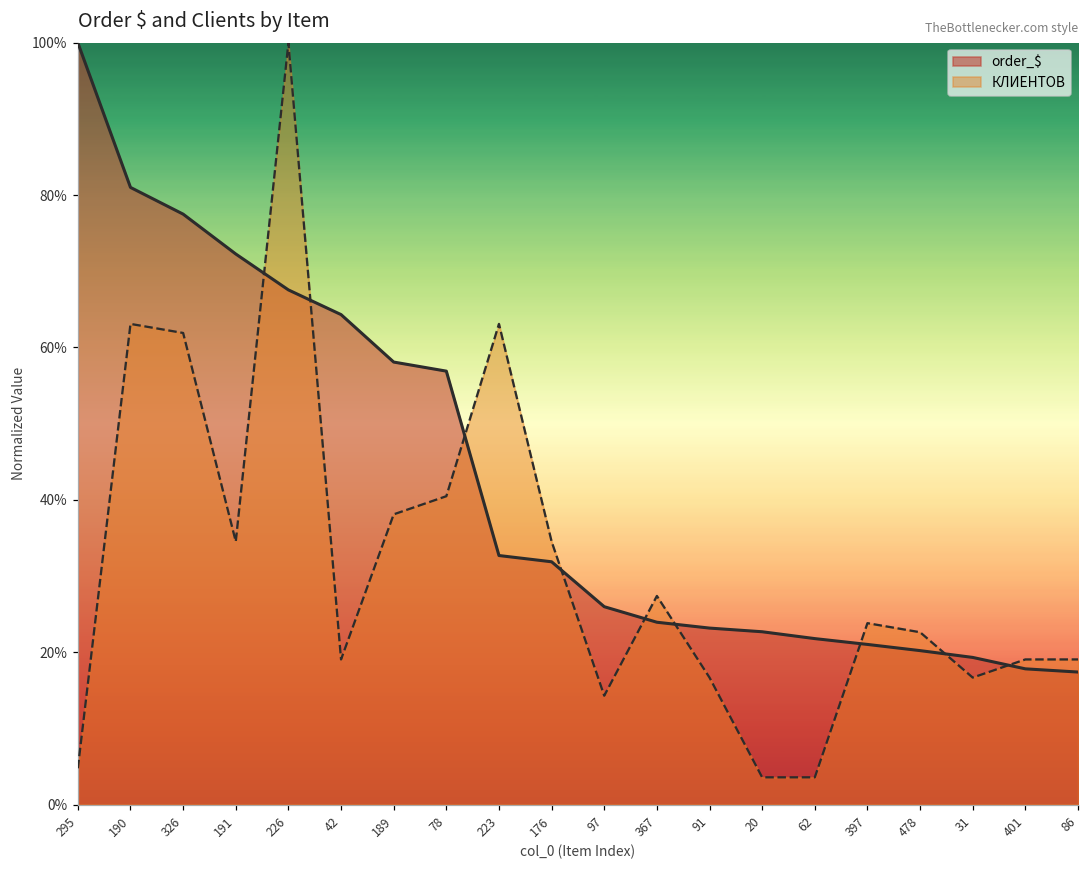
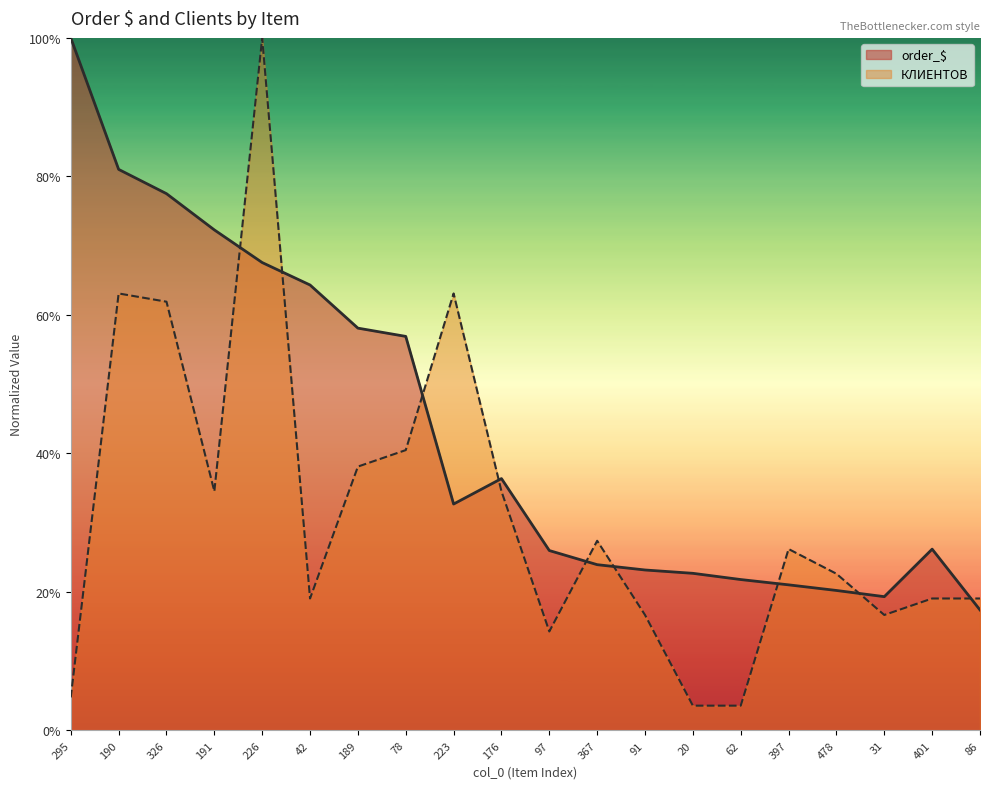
order_$, 176: 32% -> 36%
КЛИЕНТОВ, 397: 24% -> 26%
order_$, 401: 18% -> 26%
